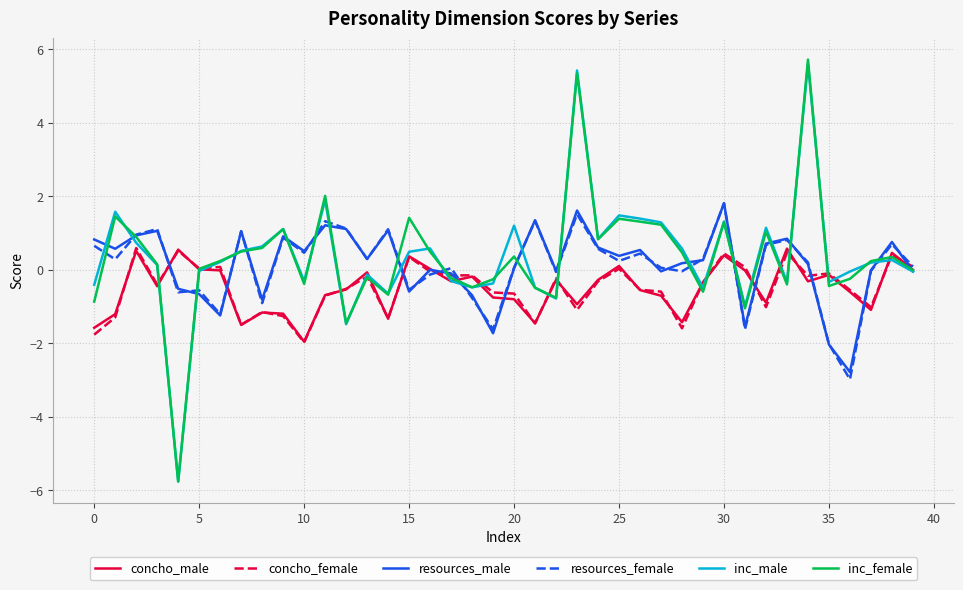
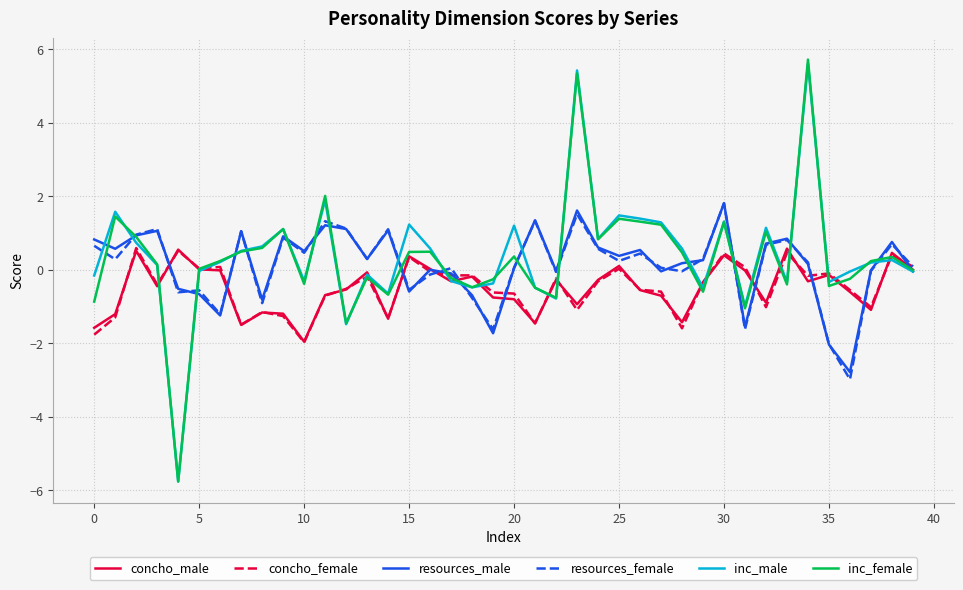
inc_male, 0: -0.4 -> -0.2
inc_male, 15: 0.5 -> 1.2
inc_female, 15: 1.4 -> 0.5
